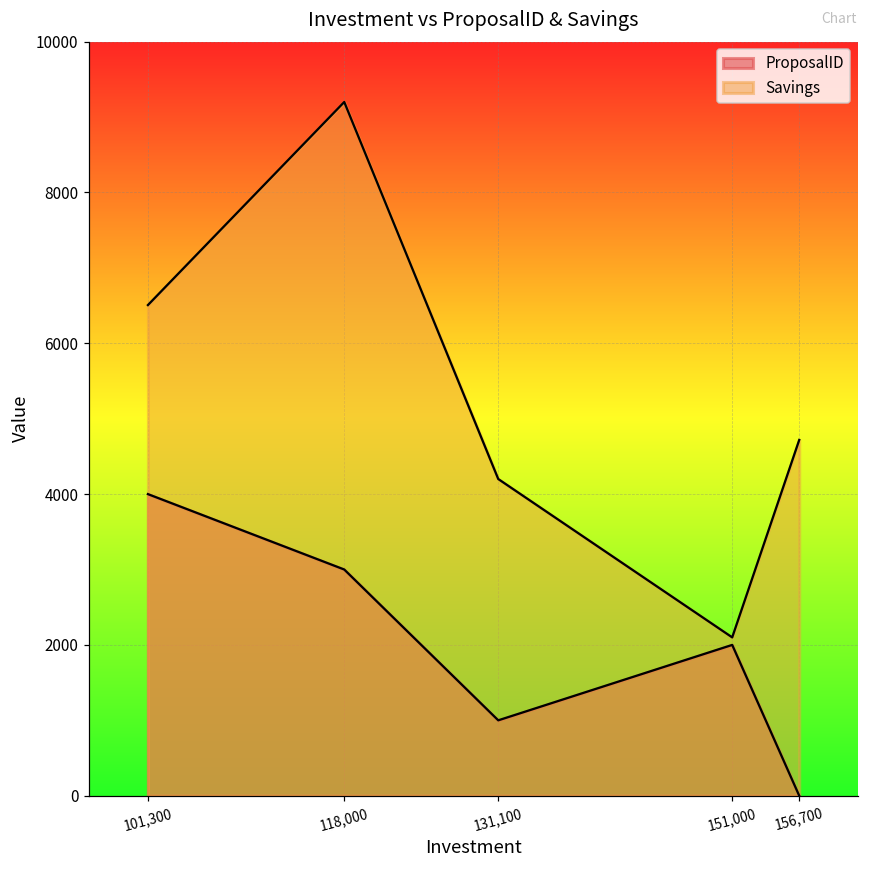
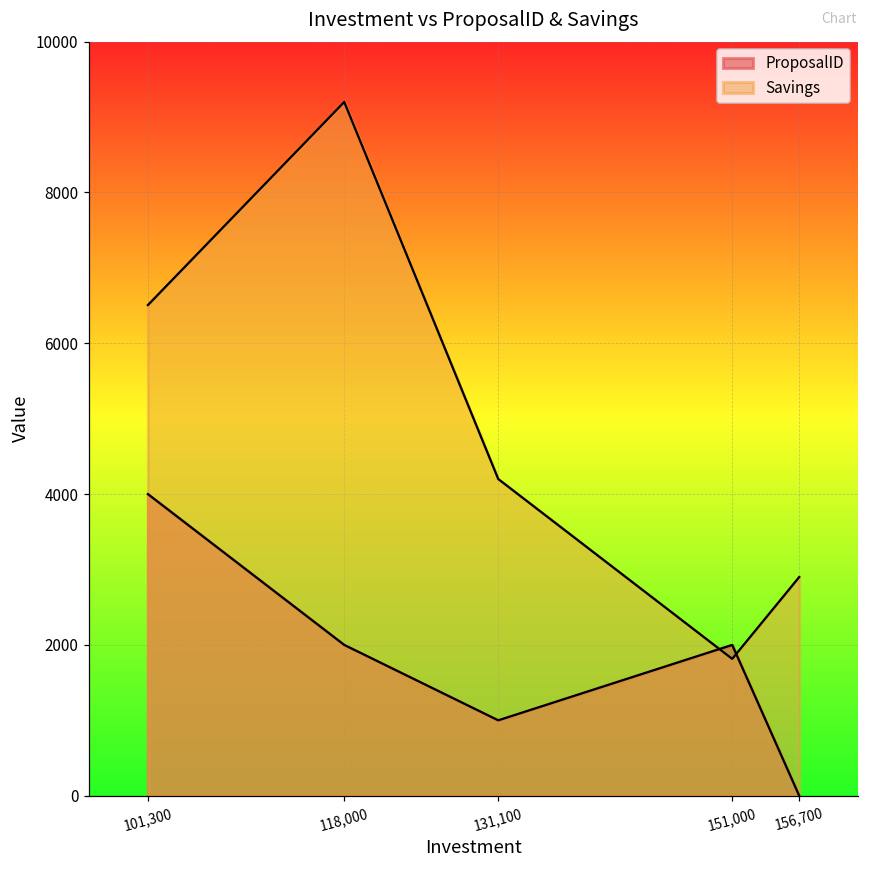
ProposalID, 118,000: 3000 -> 2000
Savings, 151,000: 2100 -> 1800
Savings, 156,700: 4700 -> 2900
